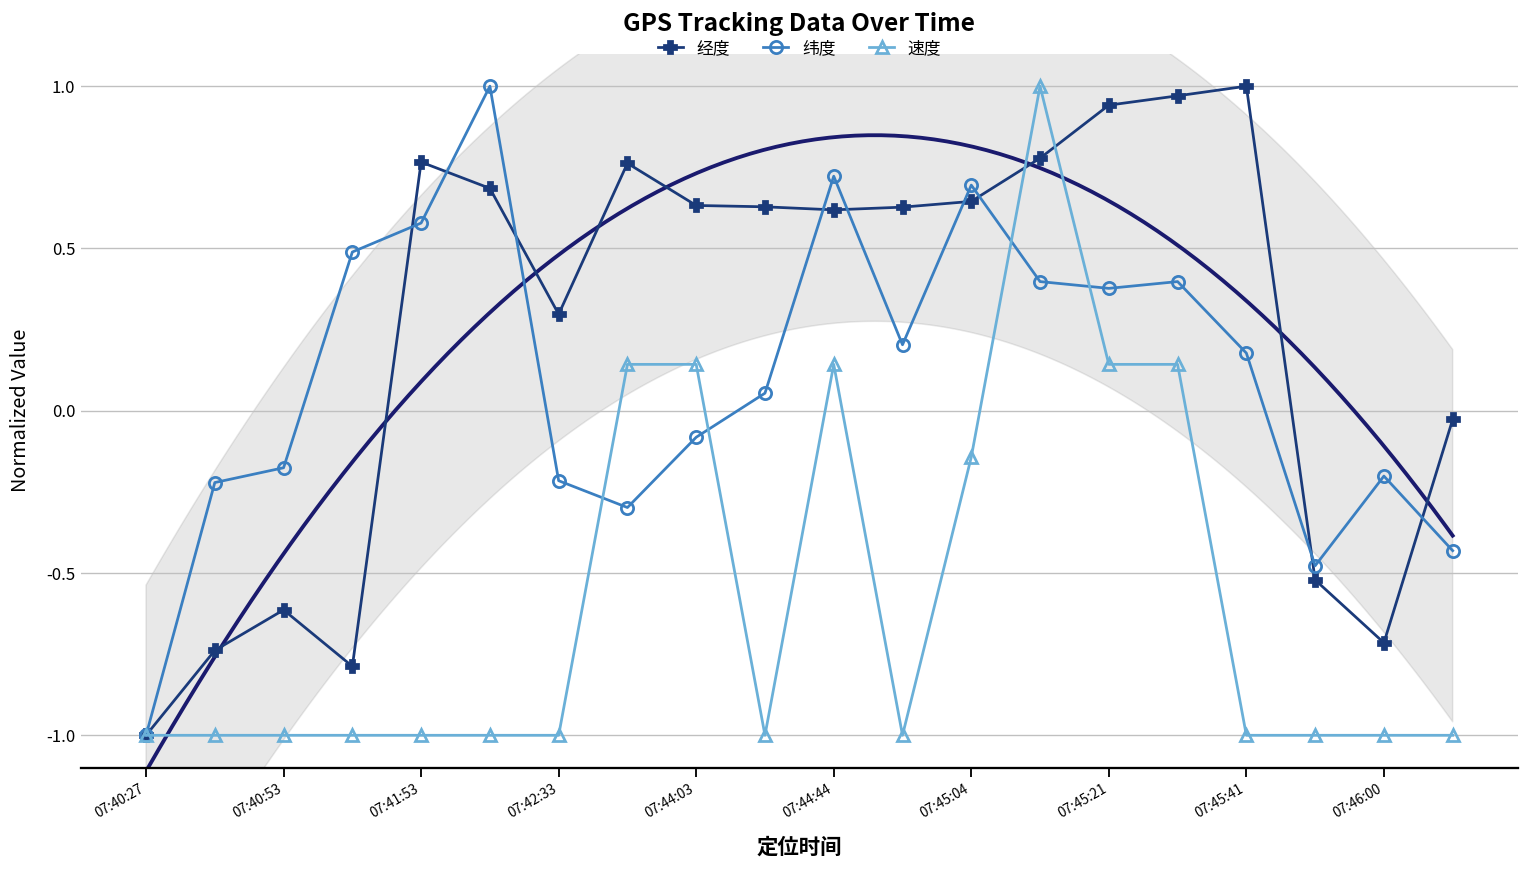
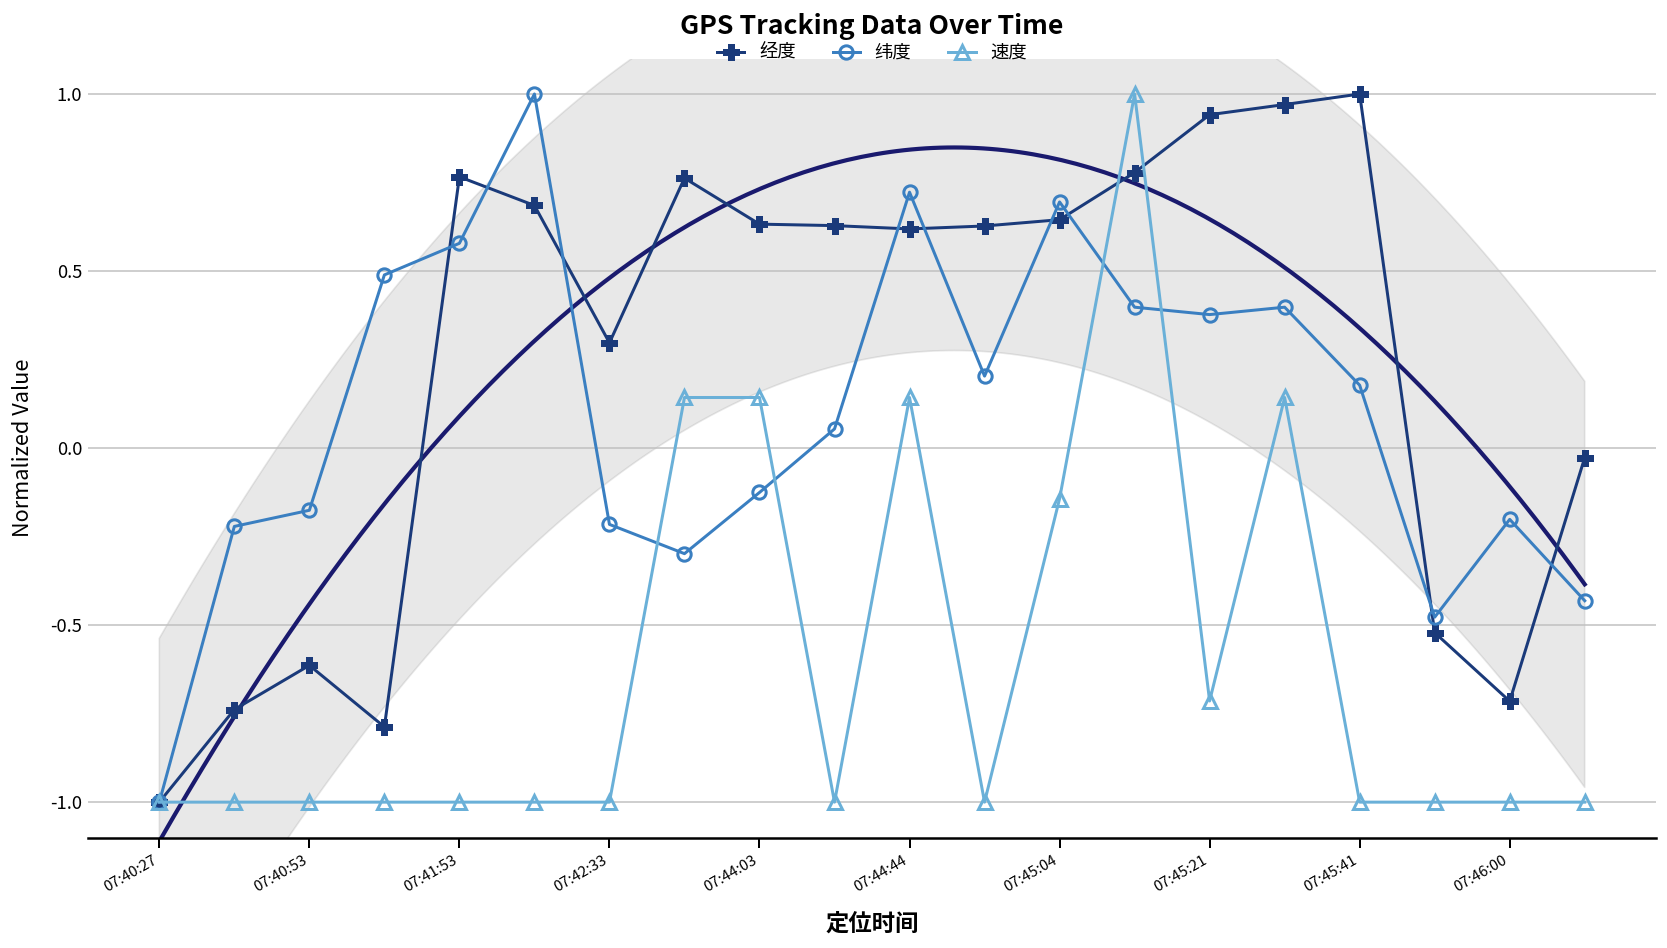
纬度, 07:44:03: -0.08 -> -0.13
速度, 07:45:21: 0.14 -> -0.71
